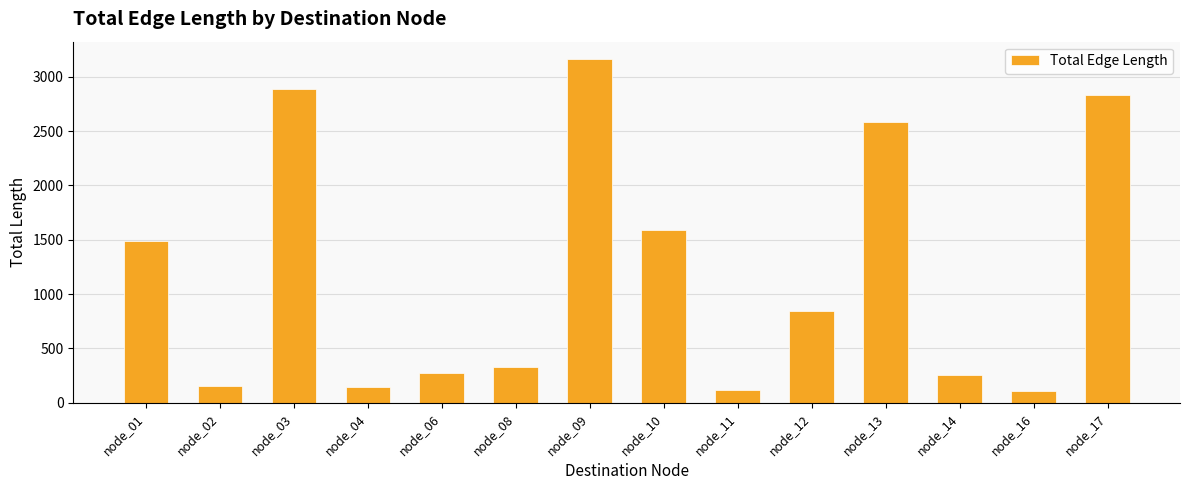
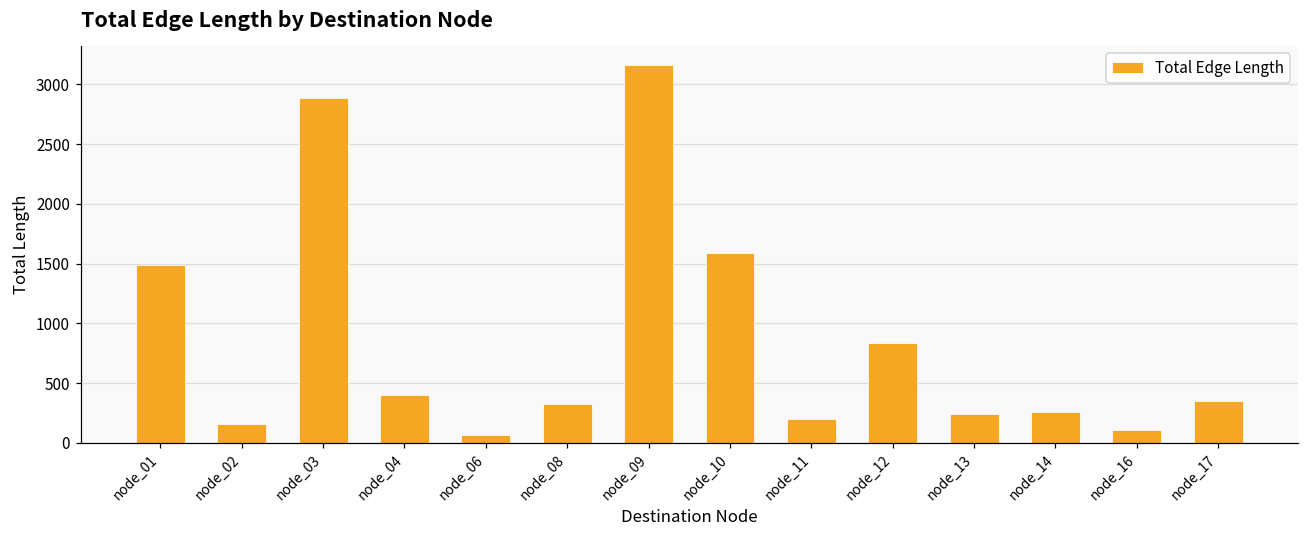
node_04: 150 -> 400
node_06: 270 -> 70
node_11: 120 -> 200
node_13: 2580 -> 240
node_17: 2830 -> 350
